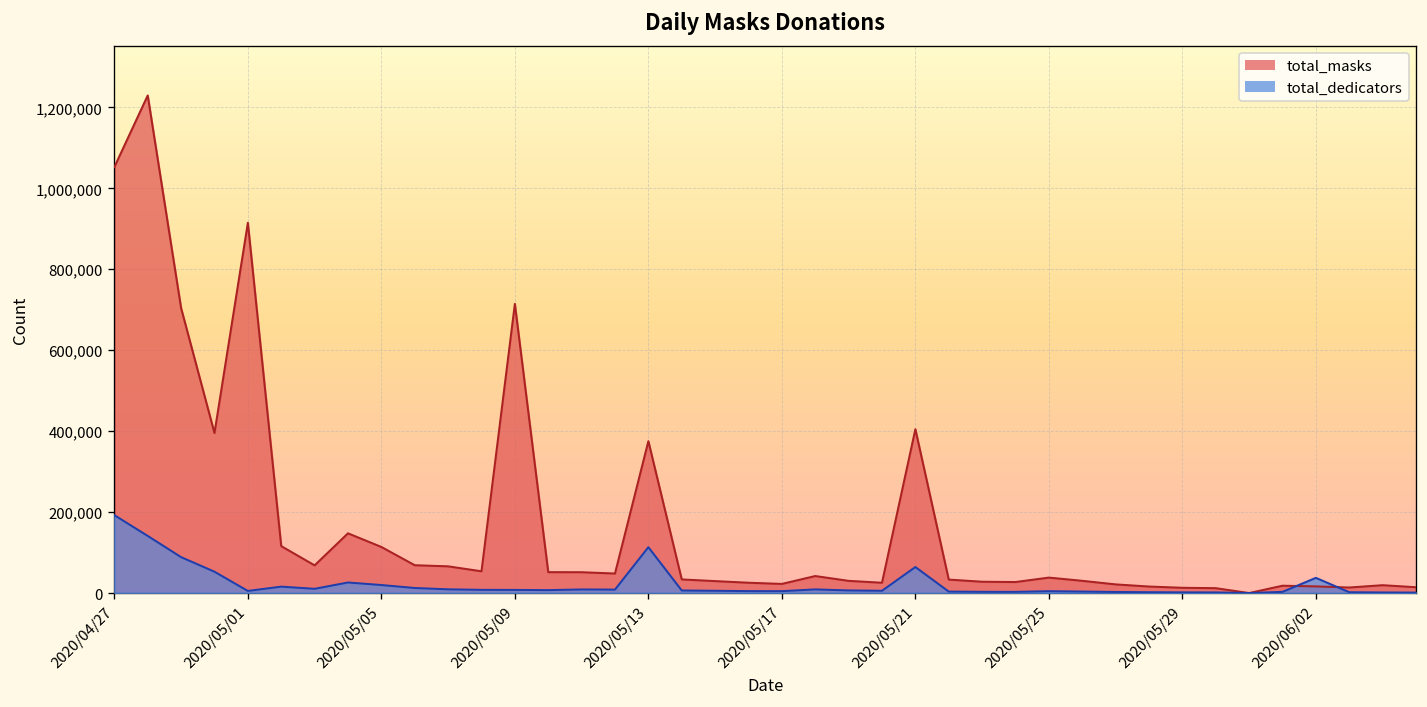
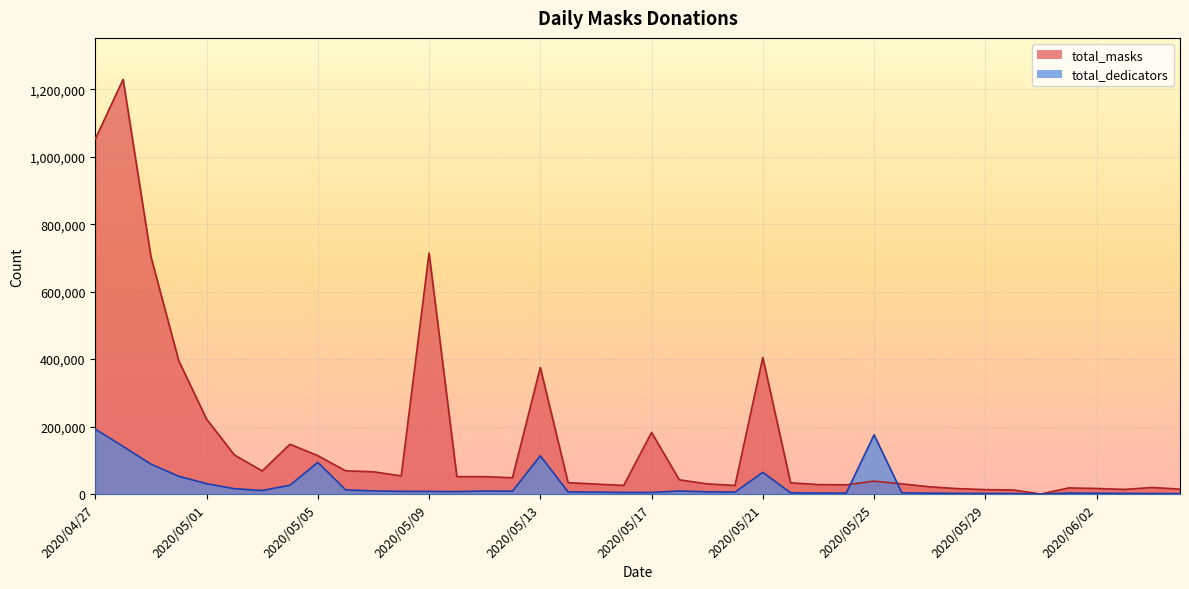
total_masks, 2020/05/01: 910,000 -> 220,000
total_dedicators, 2020/05/01: 10,000 -> 30,000
total_dedicators, 2020/05/05: 20,000 -> 90,000
total_masks, 2020/05/17: 20,000 -> 180,000
total_dedicators, 2020/05/25: 0 -> 180,000
total_dedicators, 2020/06/02: 40,000 -> 0
